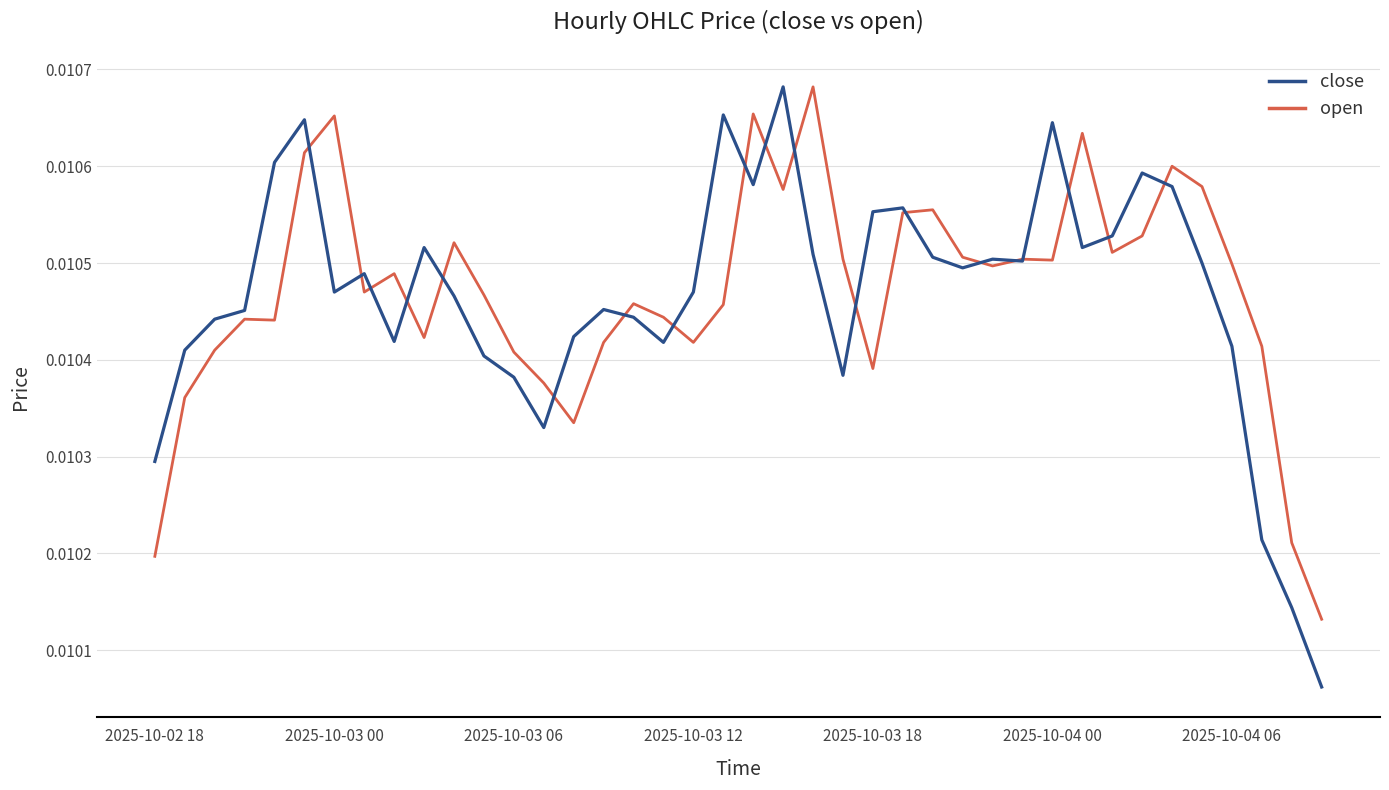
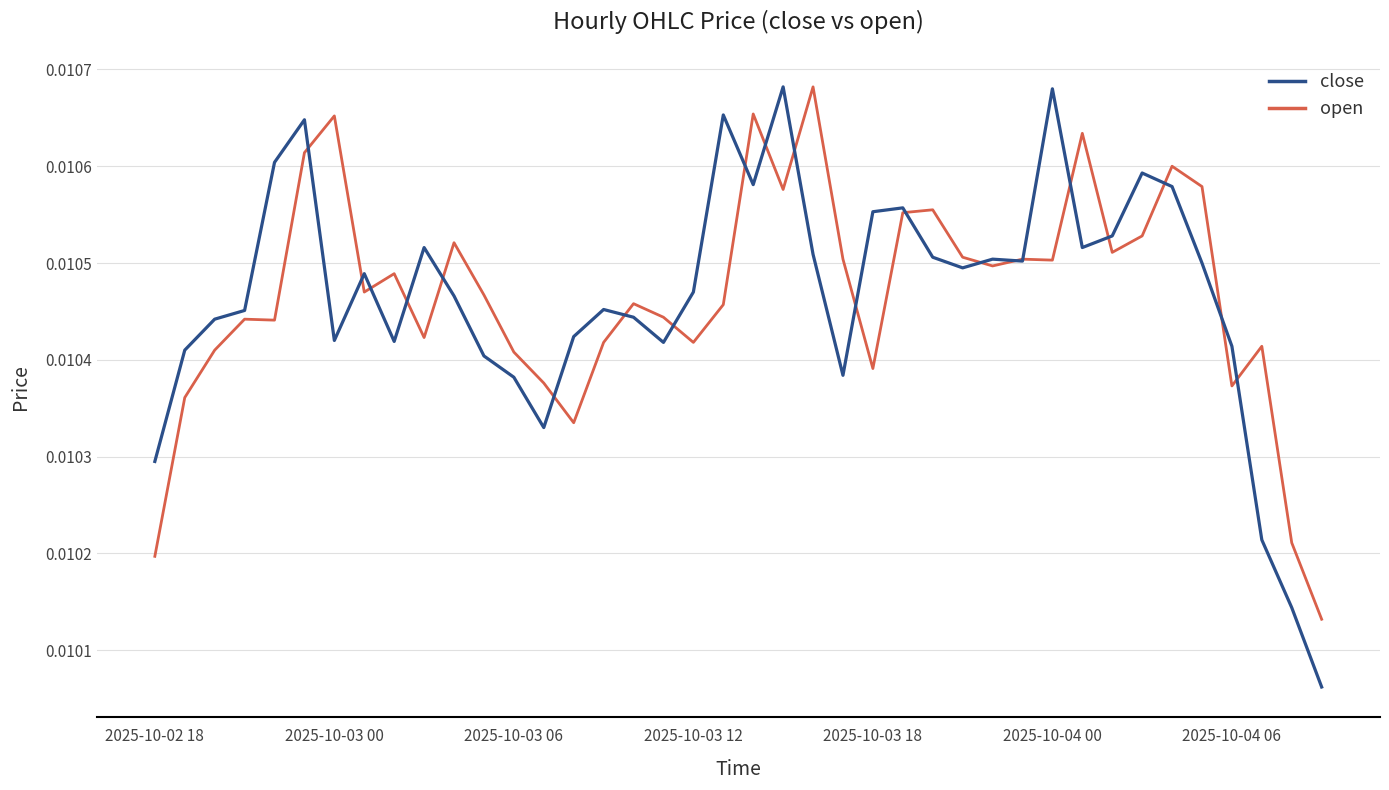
close, 2025-10-03 00: 0.01047 -> 0.01042
close, 2025-10-04 00: 0.01065 -> 0.01068
open, 2025-10-04 06: 0.01050 -> 0.01037
